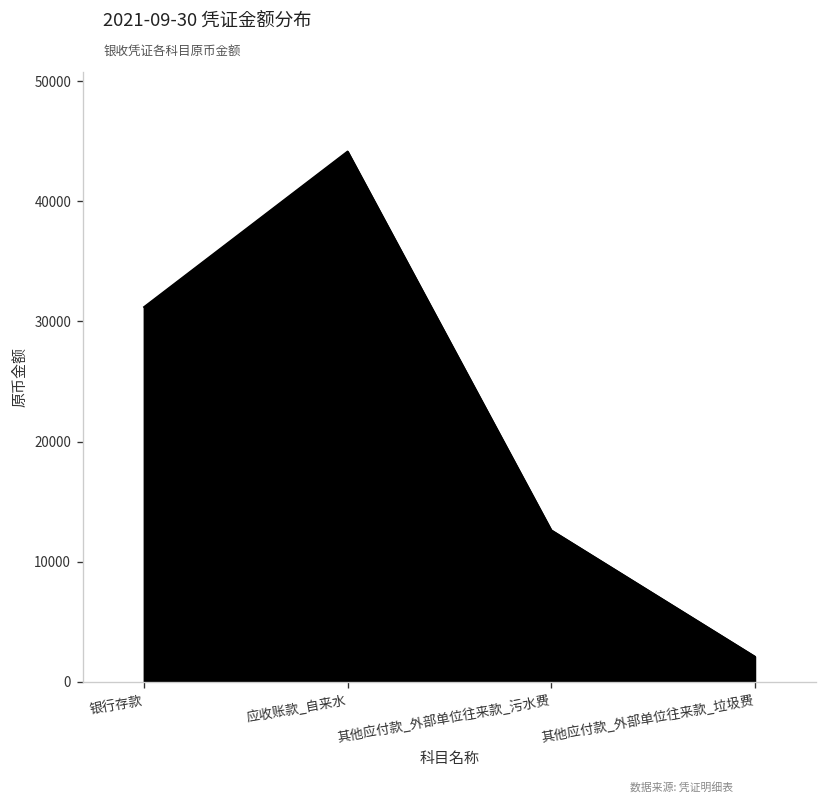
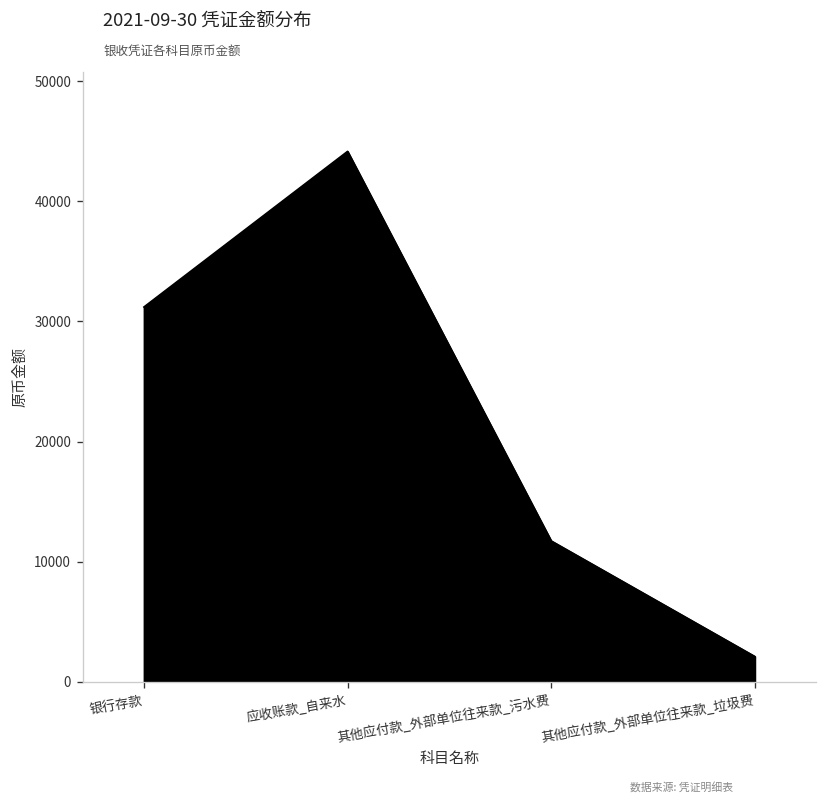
其他应付款_外部单位往来款_污水费: 12600 -> 11700
